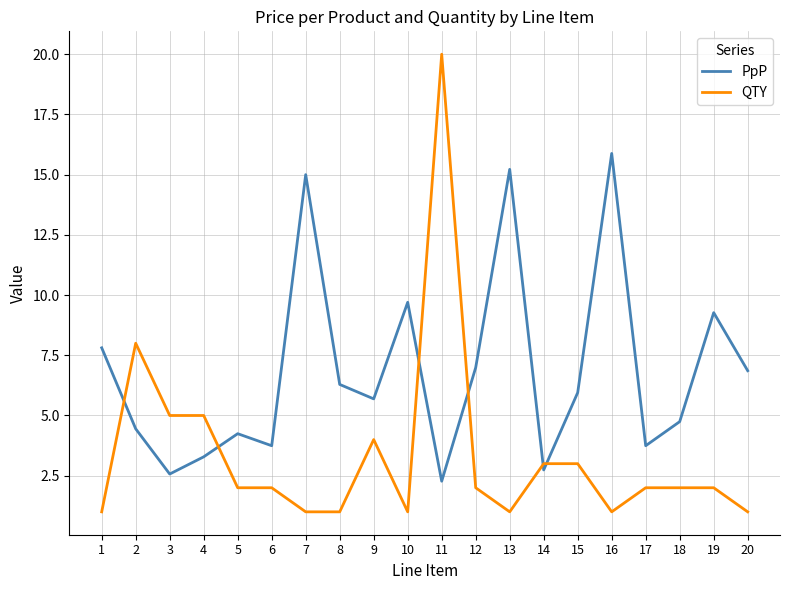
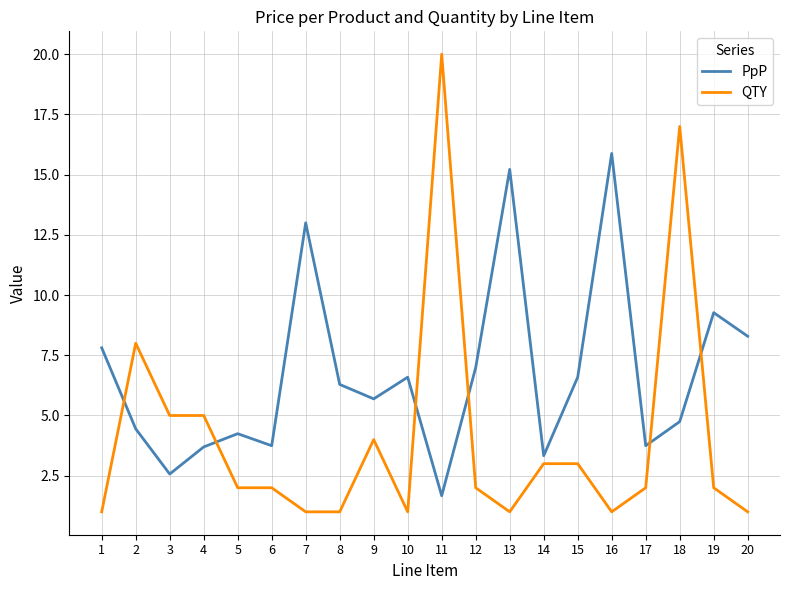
PpP, 4: 3.3 -> 3.7
PpP, 7: 15 -> 13
PpP, 10: 9.7 -> 6.6
PpP, 11: 2.3 -> 1.7
PpP, 14: 2.7 -> 3.3
PpP, 15: 6.0 -> 6.6
QTY, 18: 2 -> 17
PpP, 20: 6.9 -> 8.3
